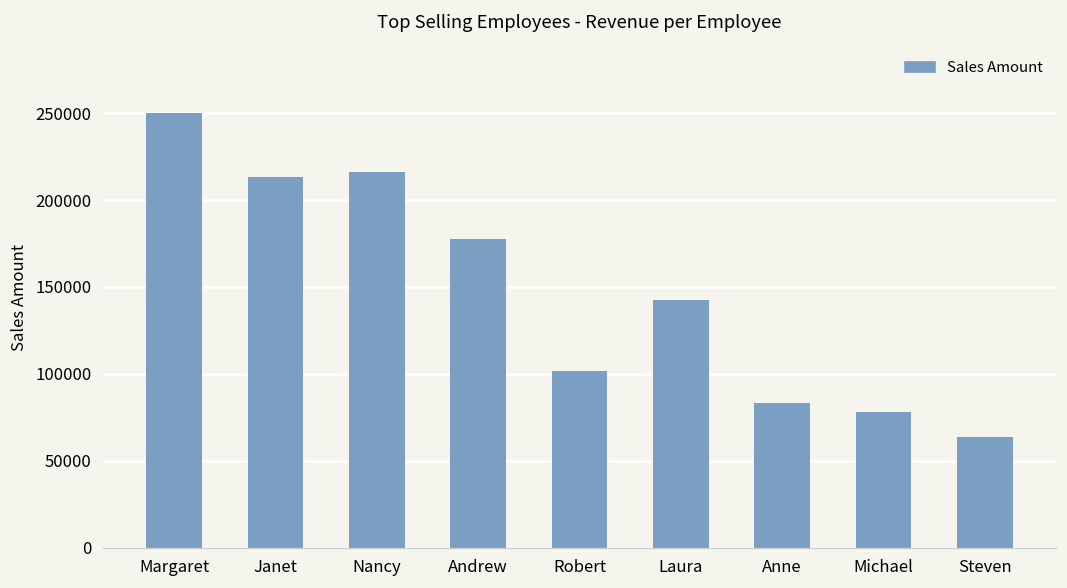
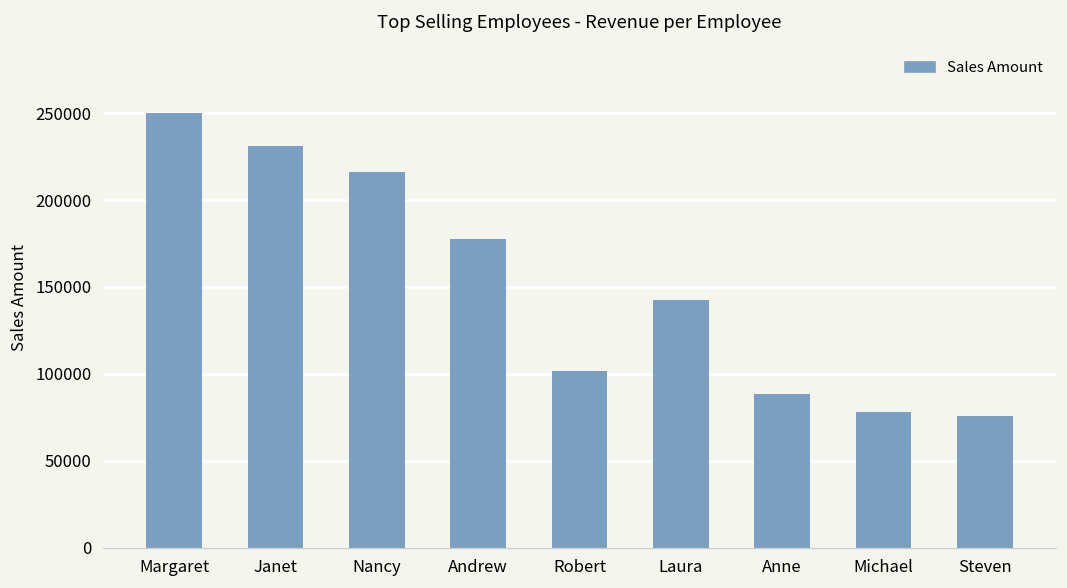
Janet: 213000 -> 231000
Anne: 83000 -> 89000
Steven: 64000 -> 76000
